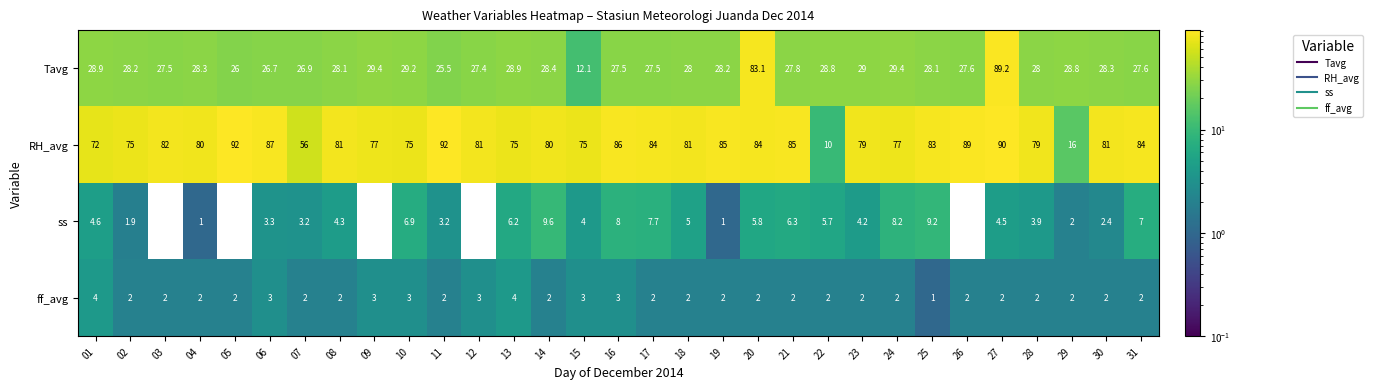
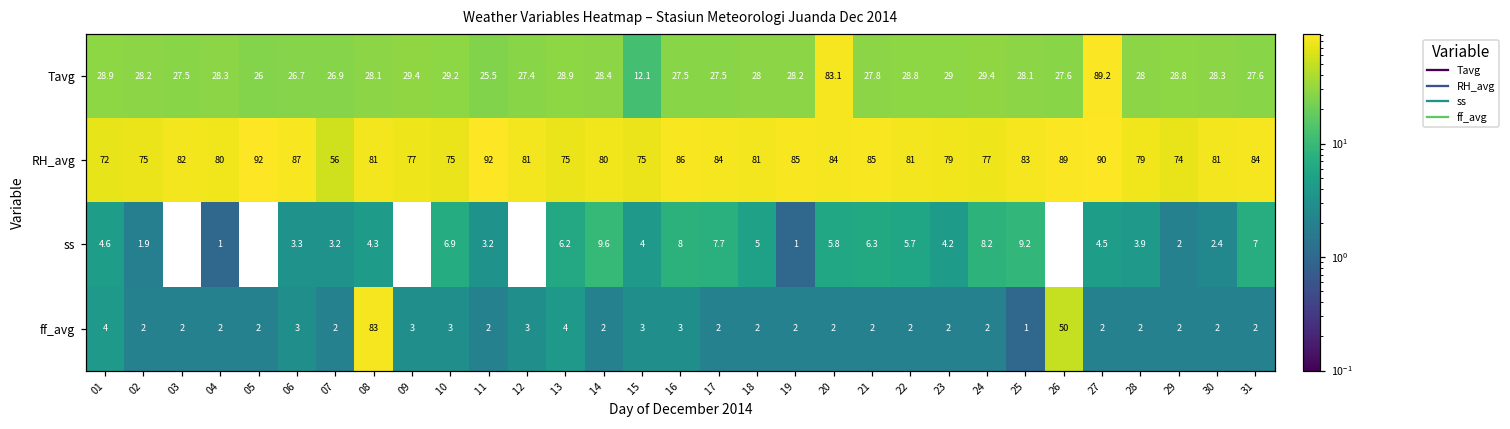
RH_avg, 22: 10 -> 81
RH_avg, 29: 16 -> 74
ff_avg, 08: 2 -> 83
ff_avg, 26: 2 -> 50
